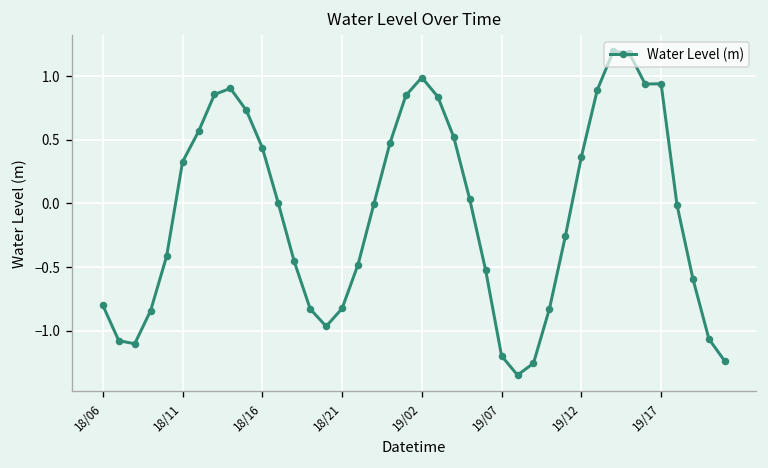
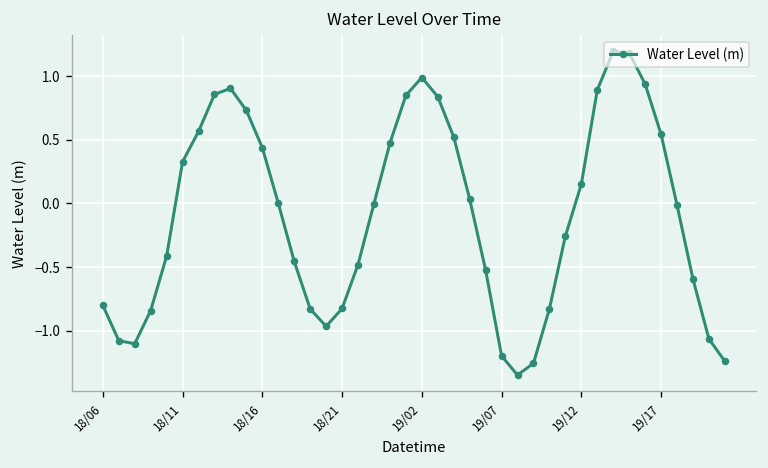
19/12: 0.36 -> 0.15
19/17: 0.94 -> 0.54
